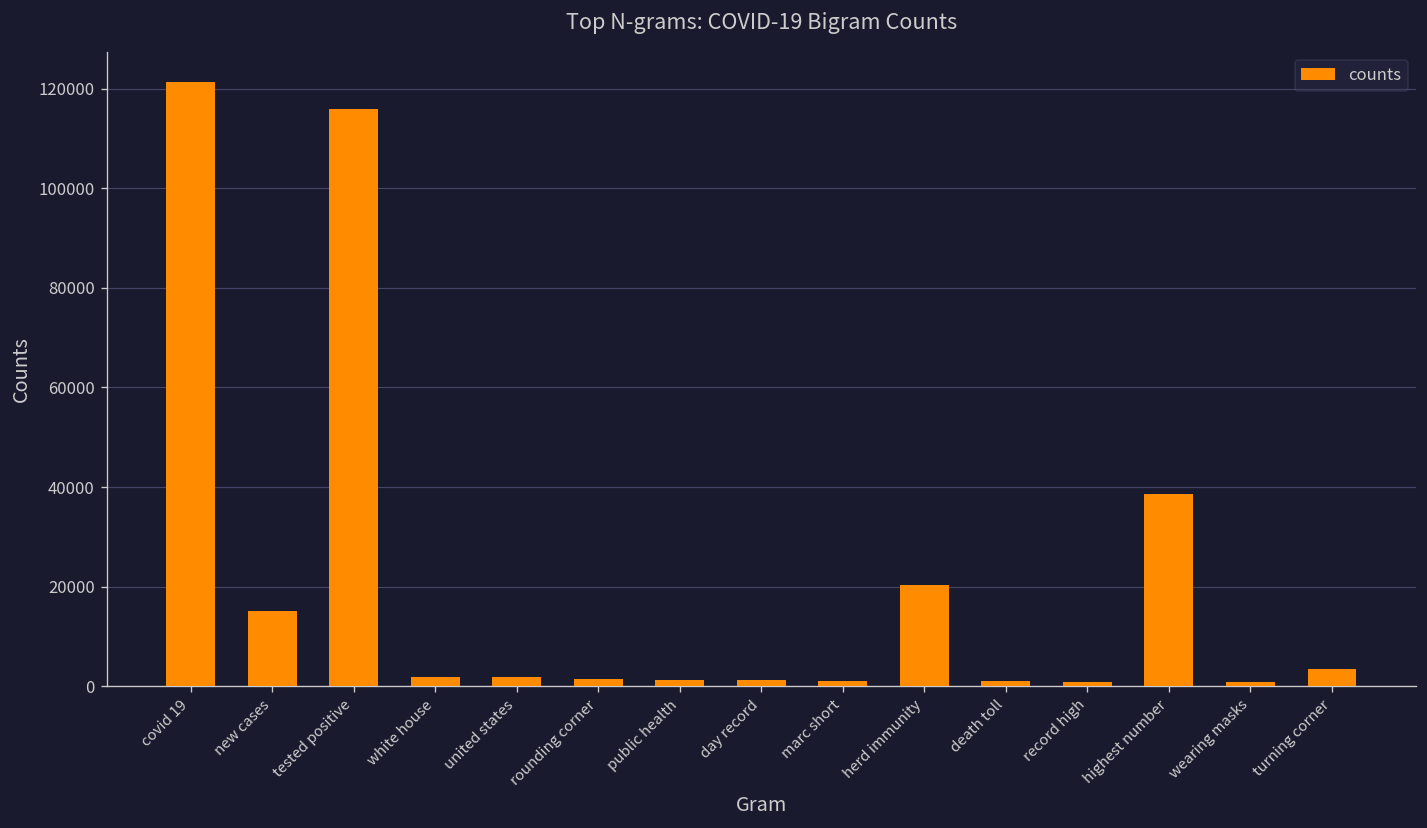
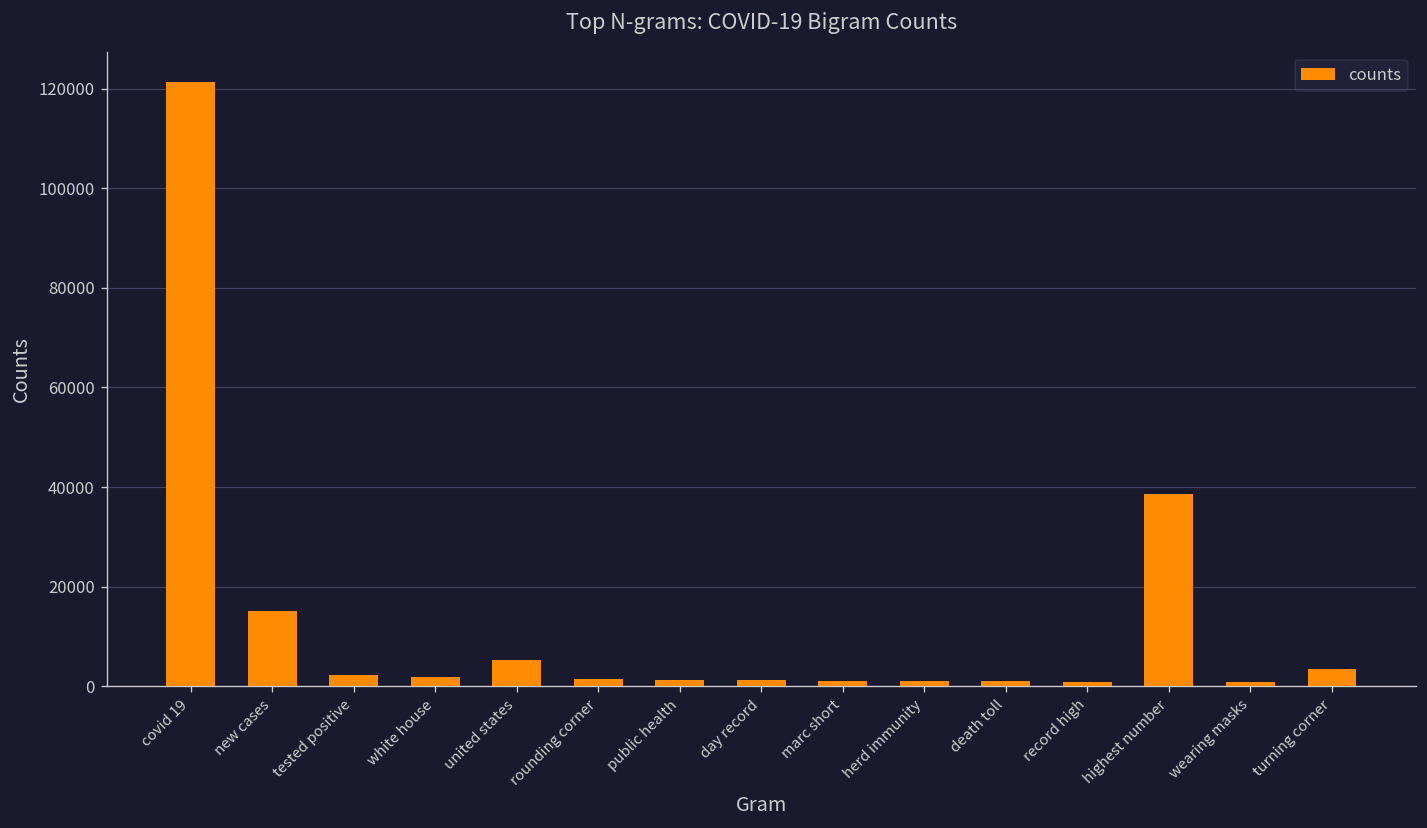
tested positive: 116000 -> 2000
united states: 2000 -> 5000
herd immunity: 20000 -> 1000
